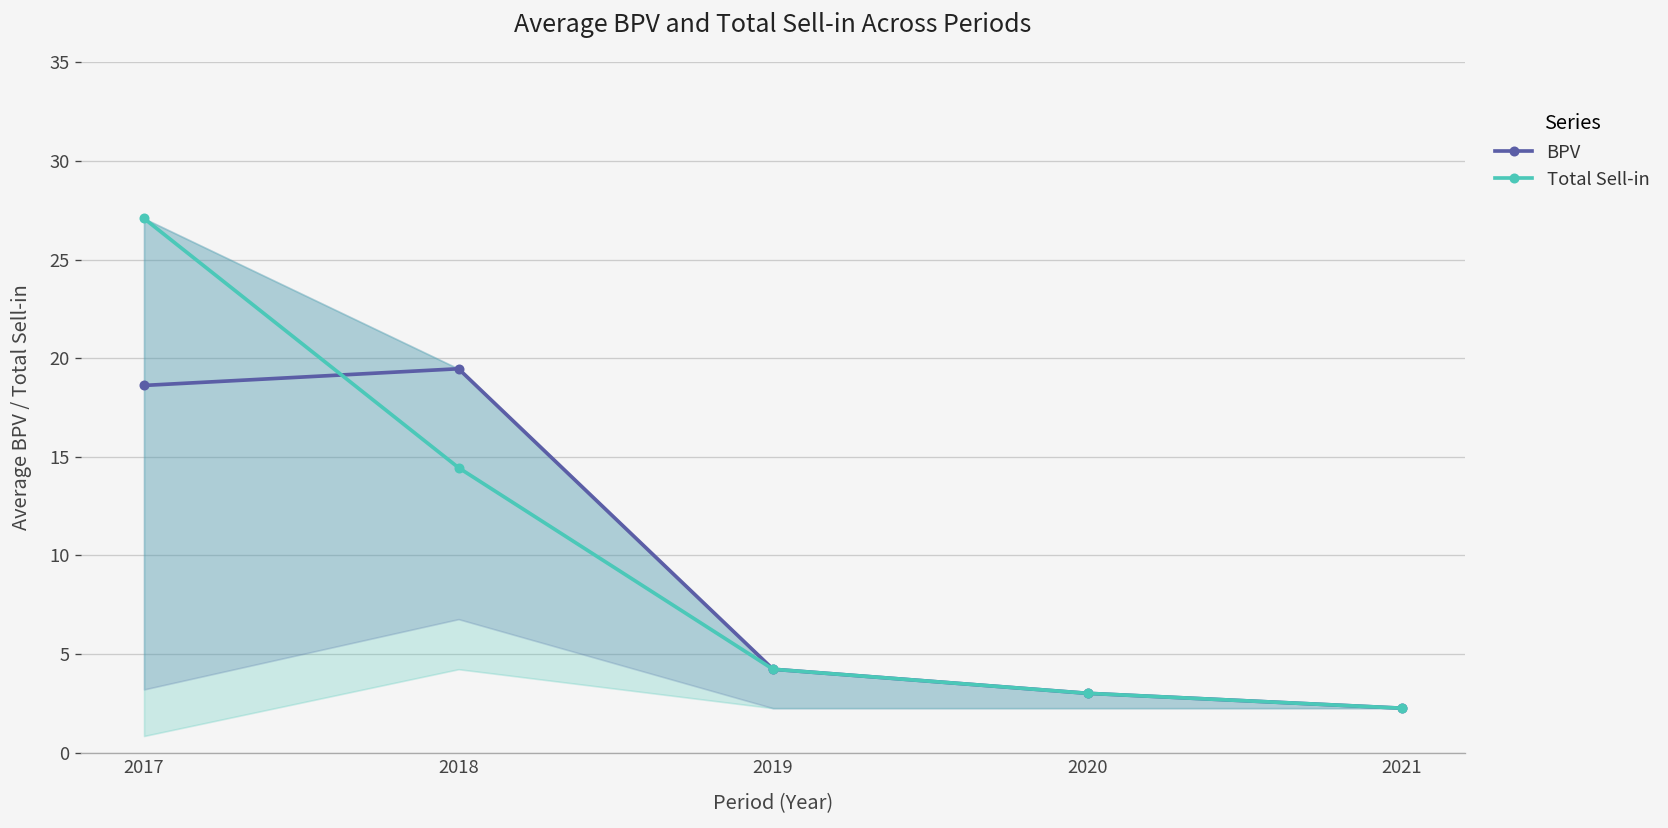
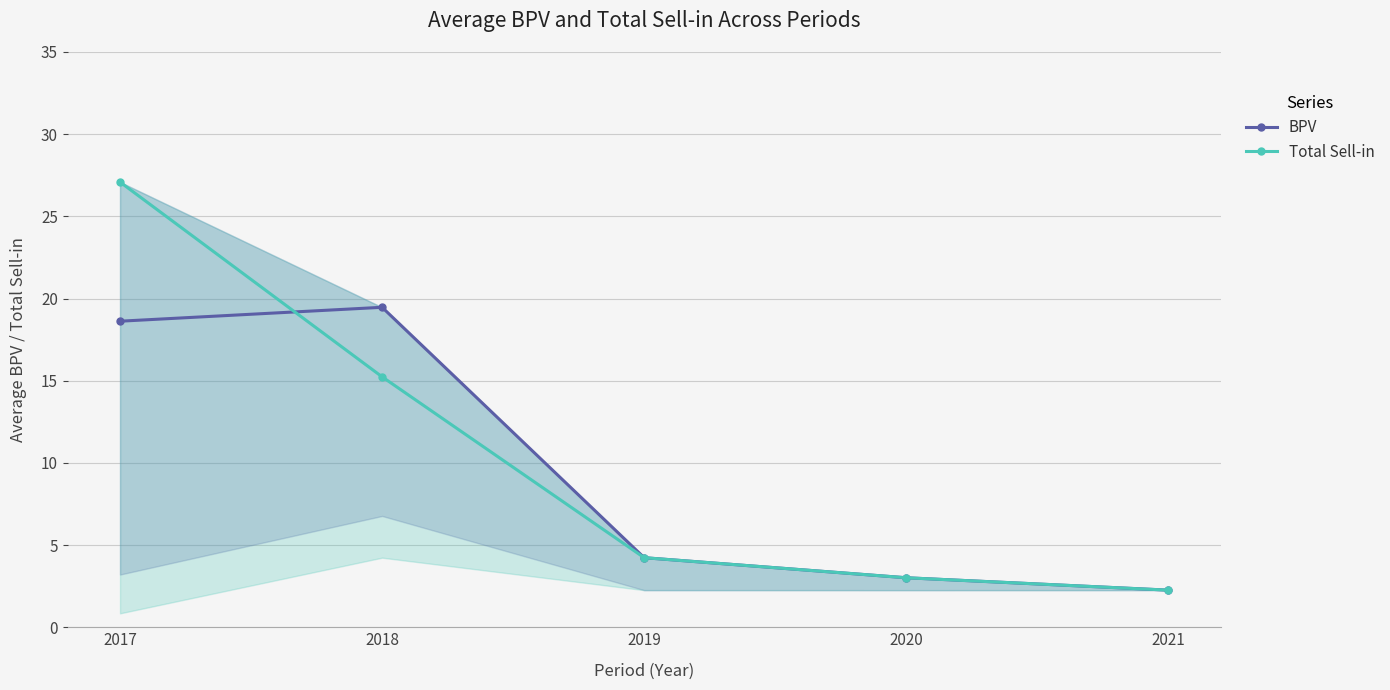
Total Sell-in, 2018: 14.5 -> 15.2
